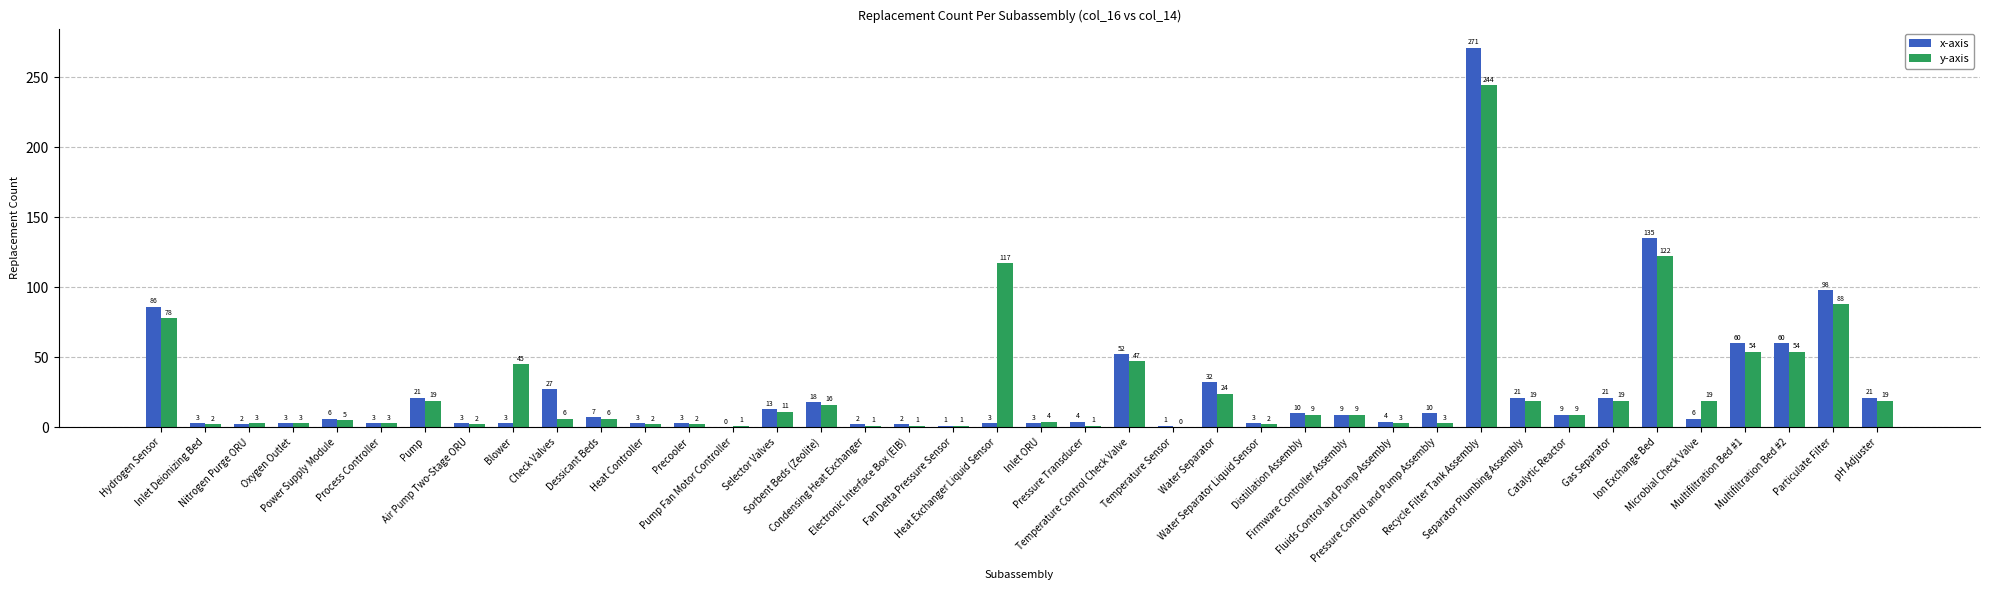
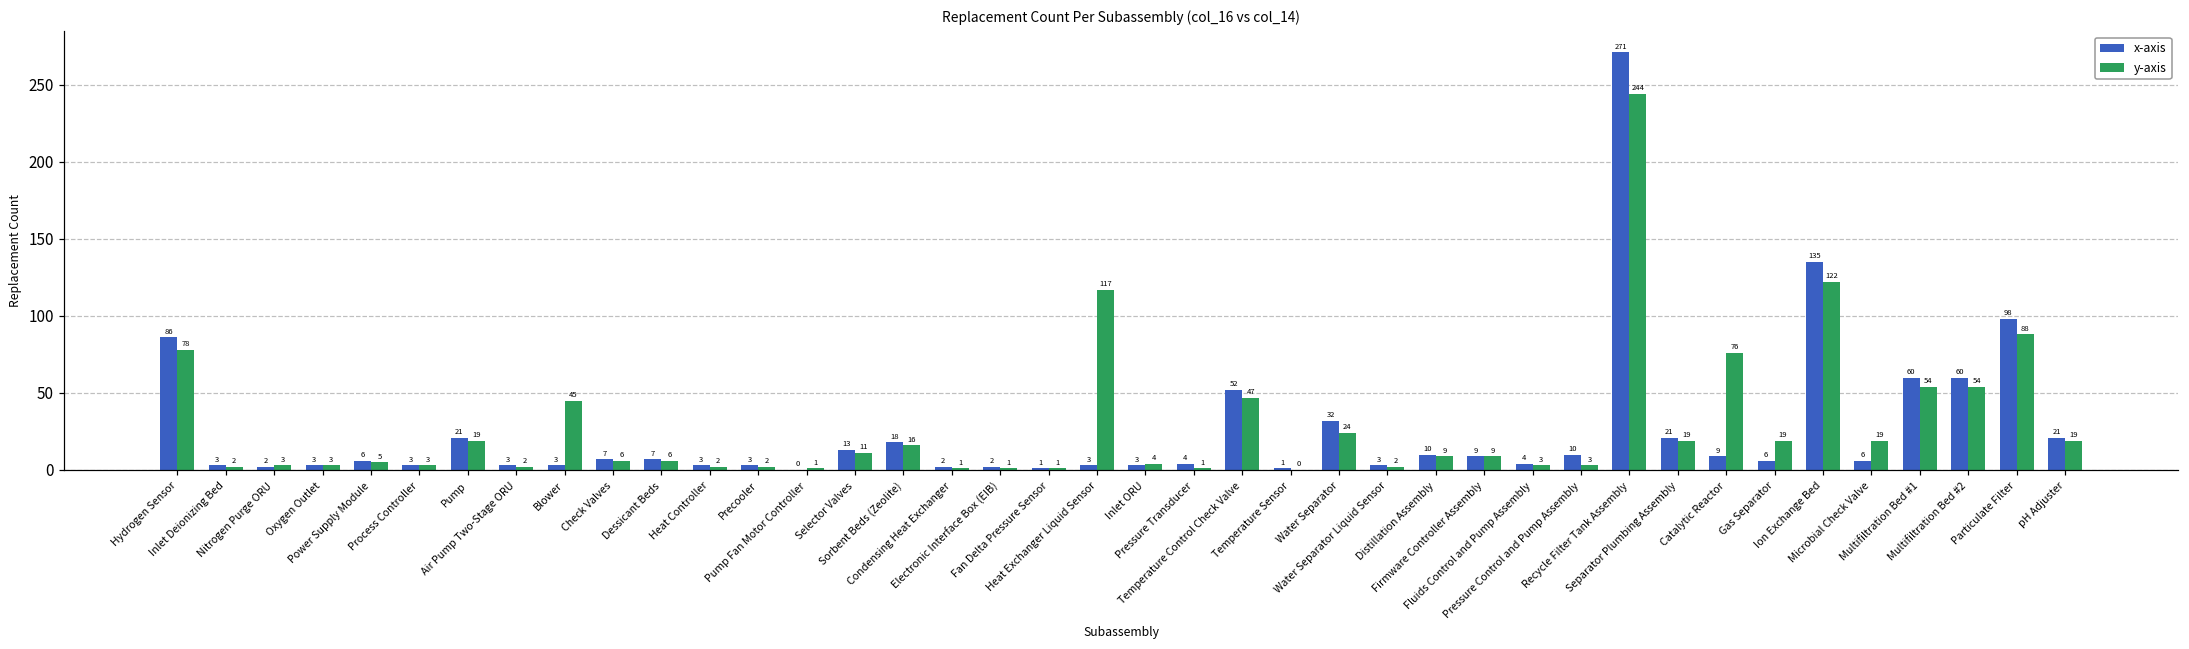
x-axis, Check Valves: 27 -> 7
y-axis, Catalytic Reactor: 9 -> 76
x-axis, Gas Separator: 21 -> 6
